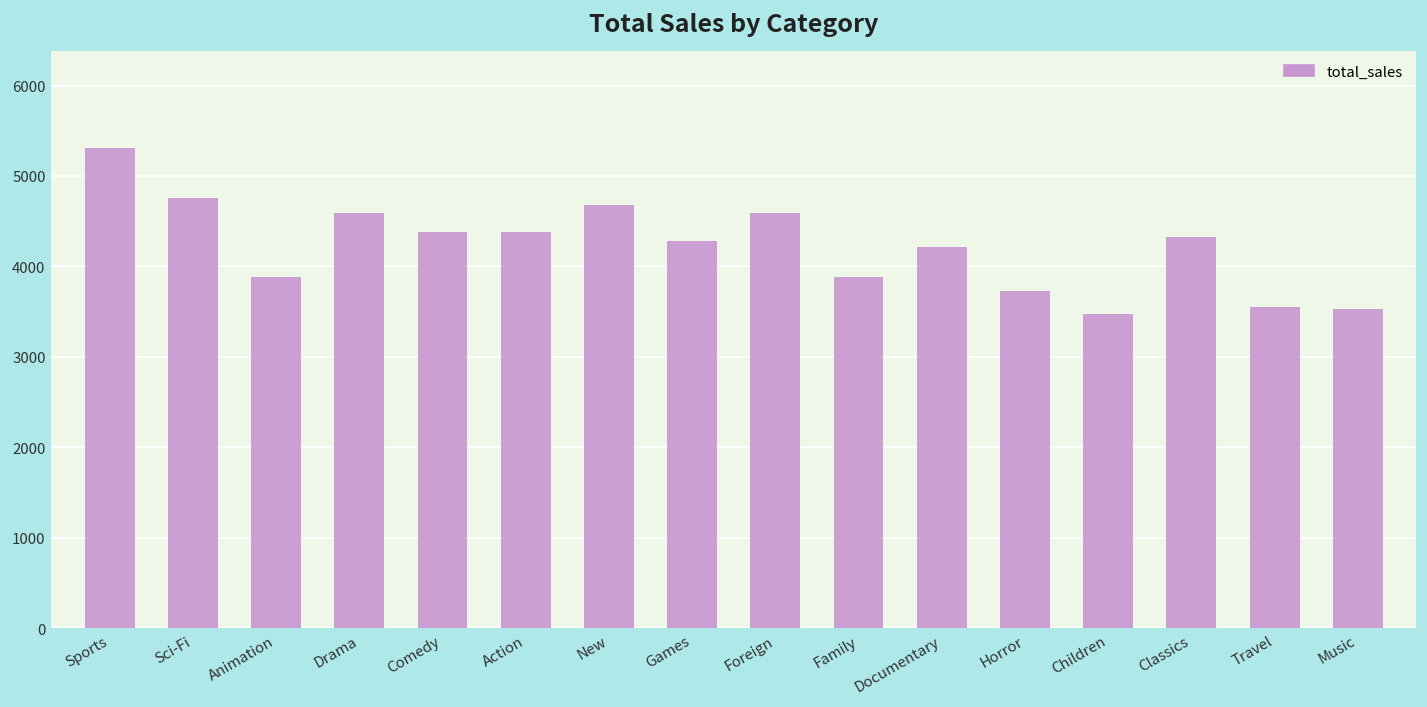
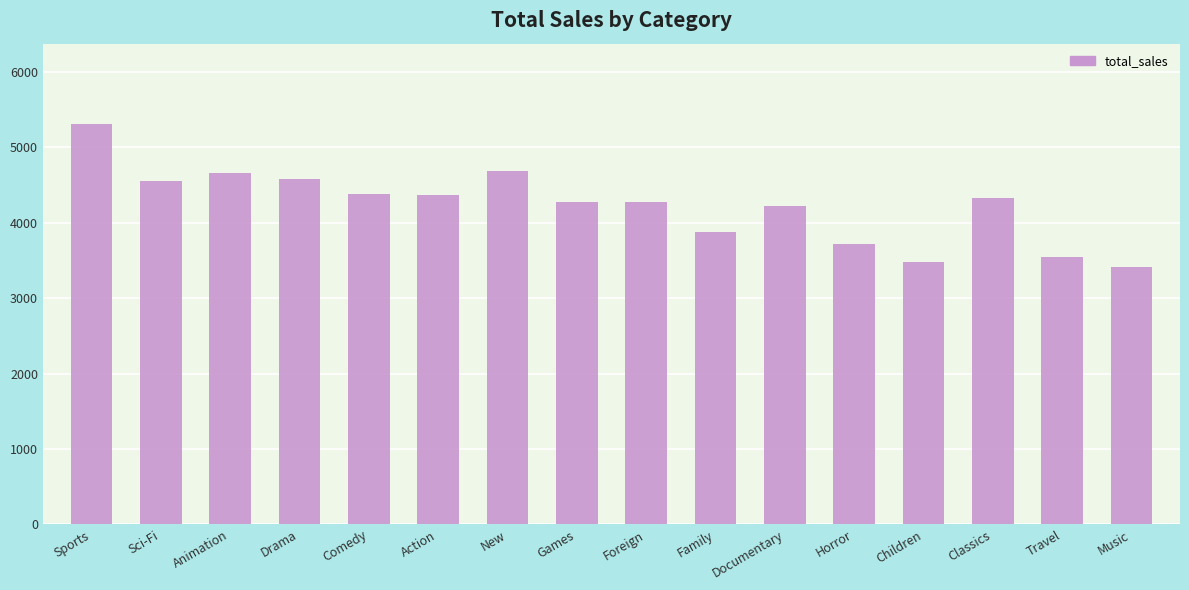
Sci-Fi: 4800 -> 4500
Animation: 3900 -> 4700
Foreign: 4600 -> 4300
Music: 3500 -> 3400
